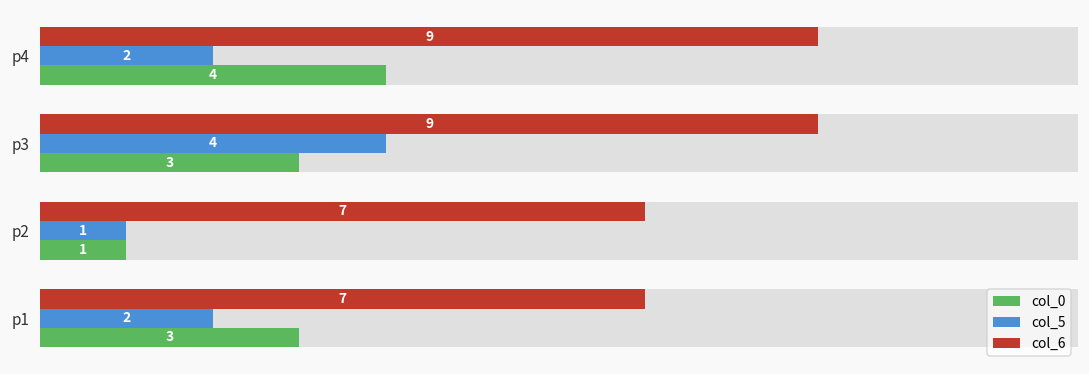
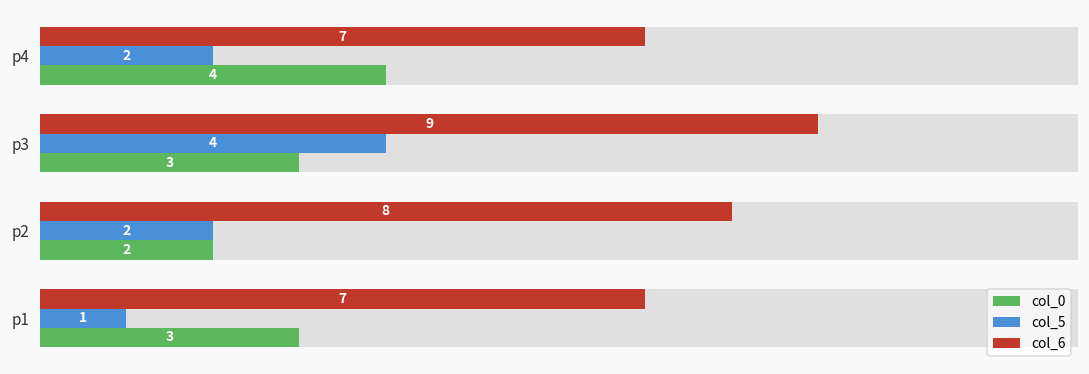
col_6, p4: 9 -> 7
col_6, p2: 7 -> 8
col_5, p2: 1 -> 2
col_0, p2: 1 -> 2
col_5, p1: 2 -> 1
